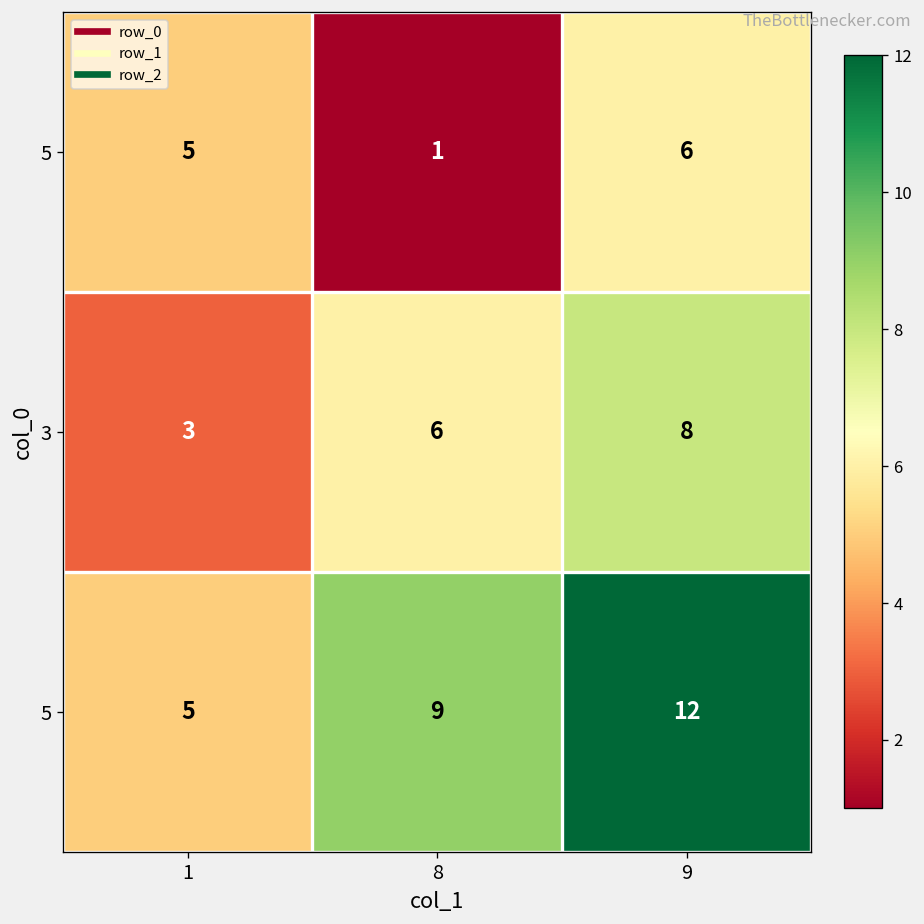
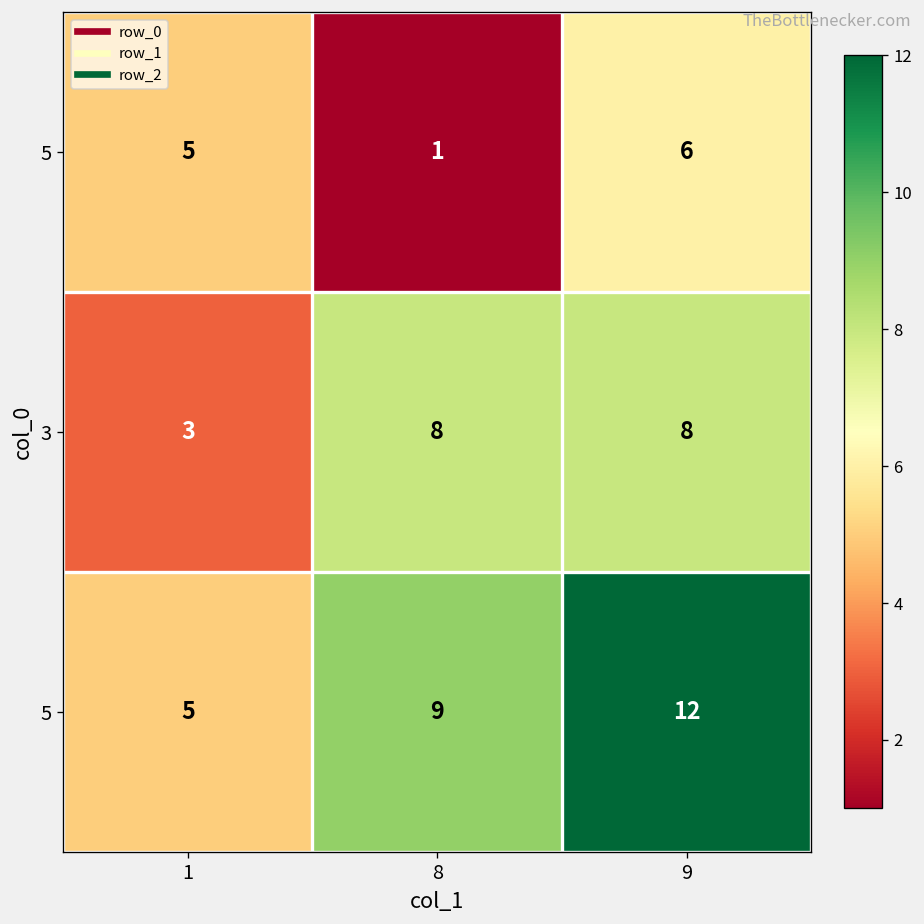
3, 8: 6 -> 8
